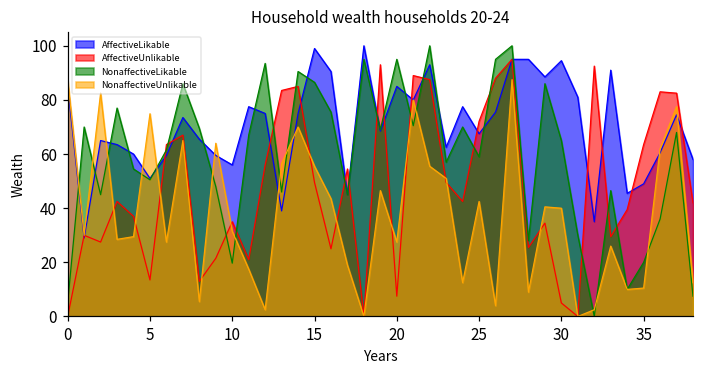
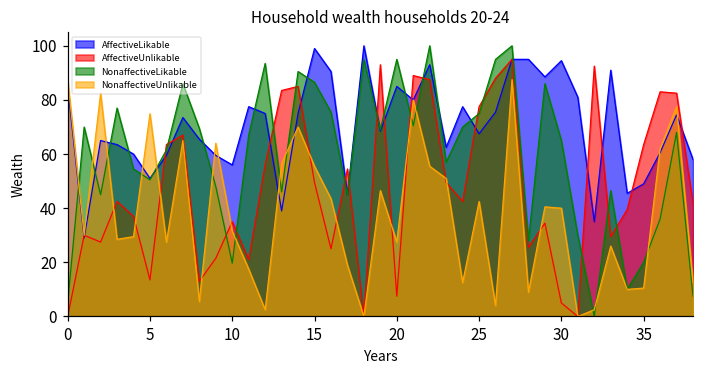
AffectiveUnlikable, 25: 72 -> 78
NonaffectiveLikable, 25: 59 -> 75
